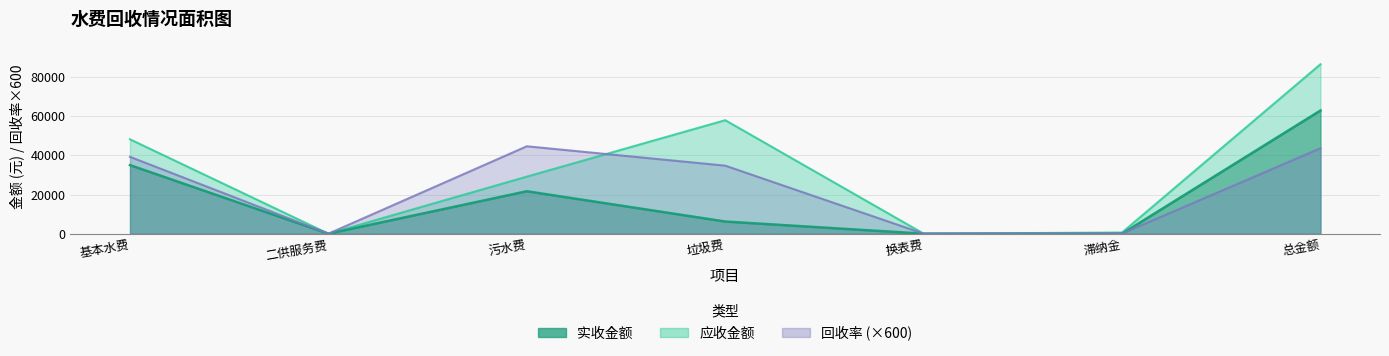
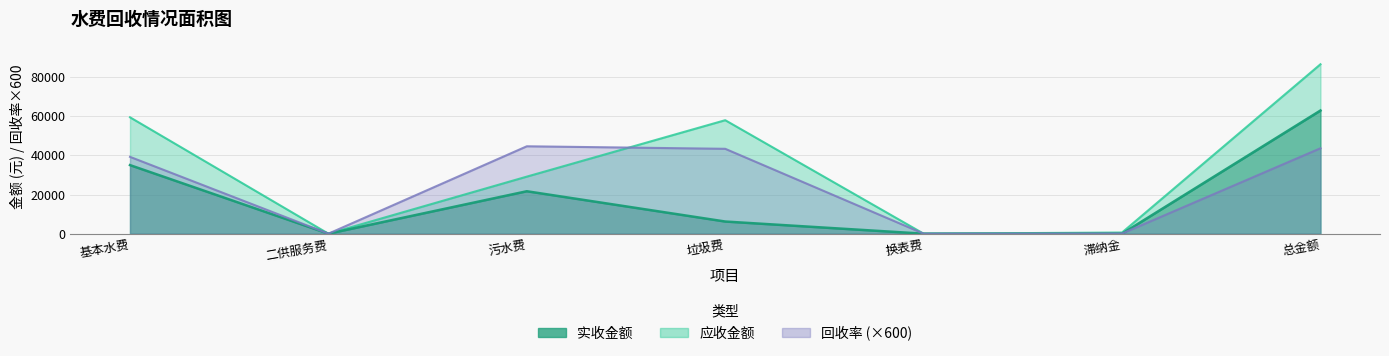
应收金额, 基本水费: 48000 -> 59000
回收率 (×600), 垃圾费: 35000 -> 43000
